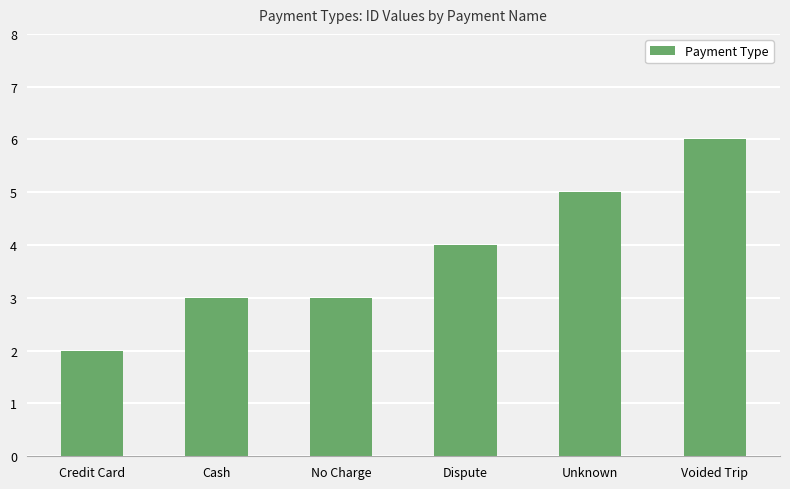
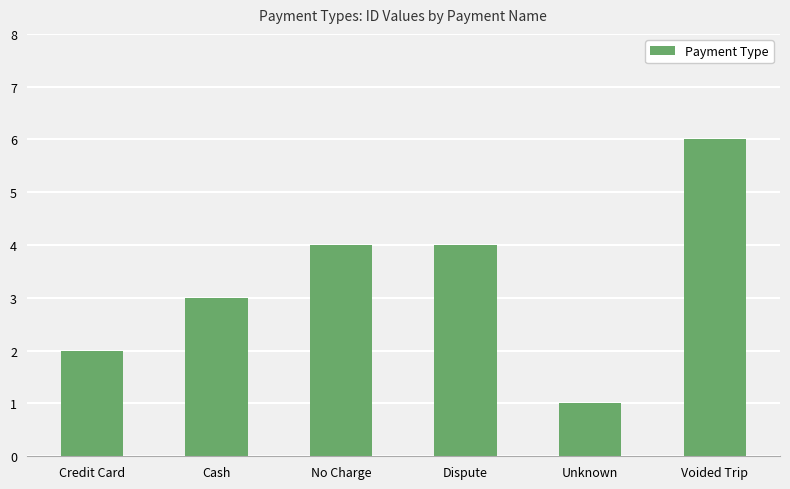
No Charge: 3 -> 4
Unknown: 5 -> 1
